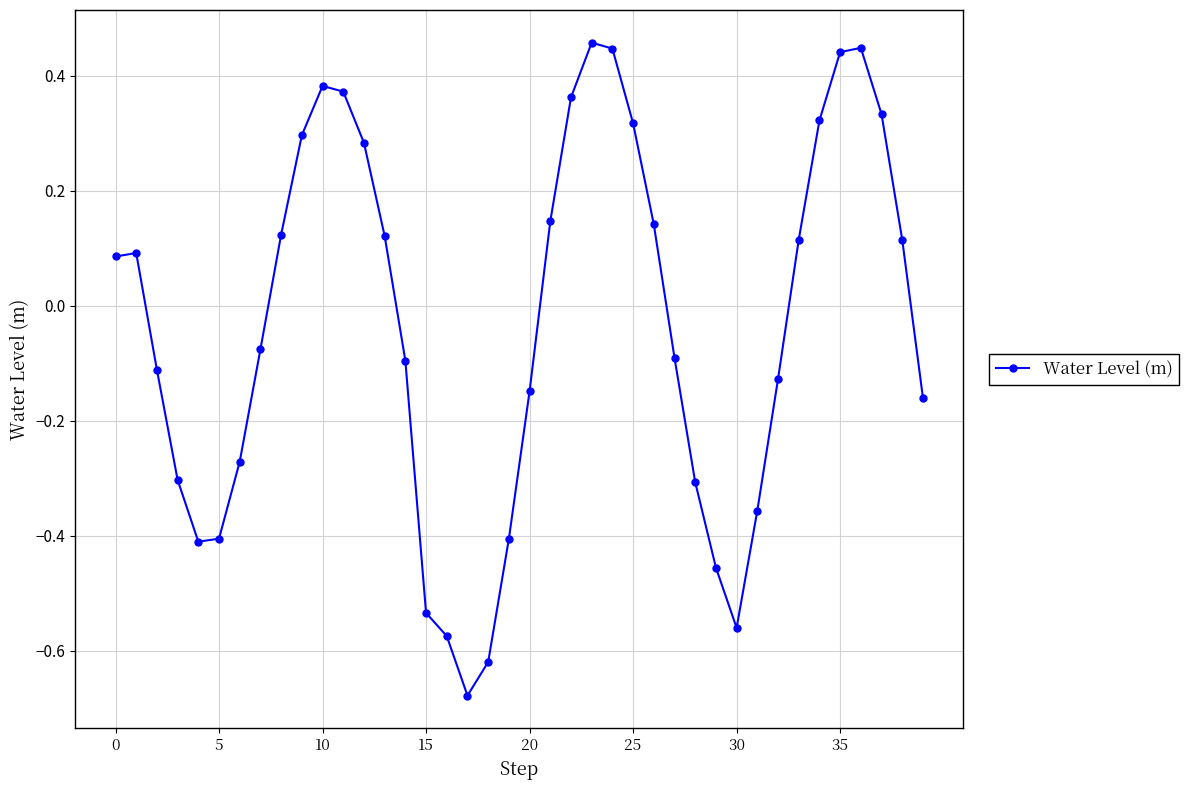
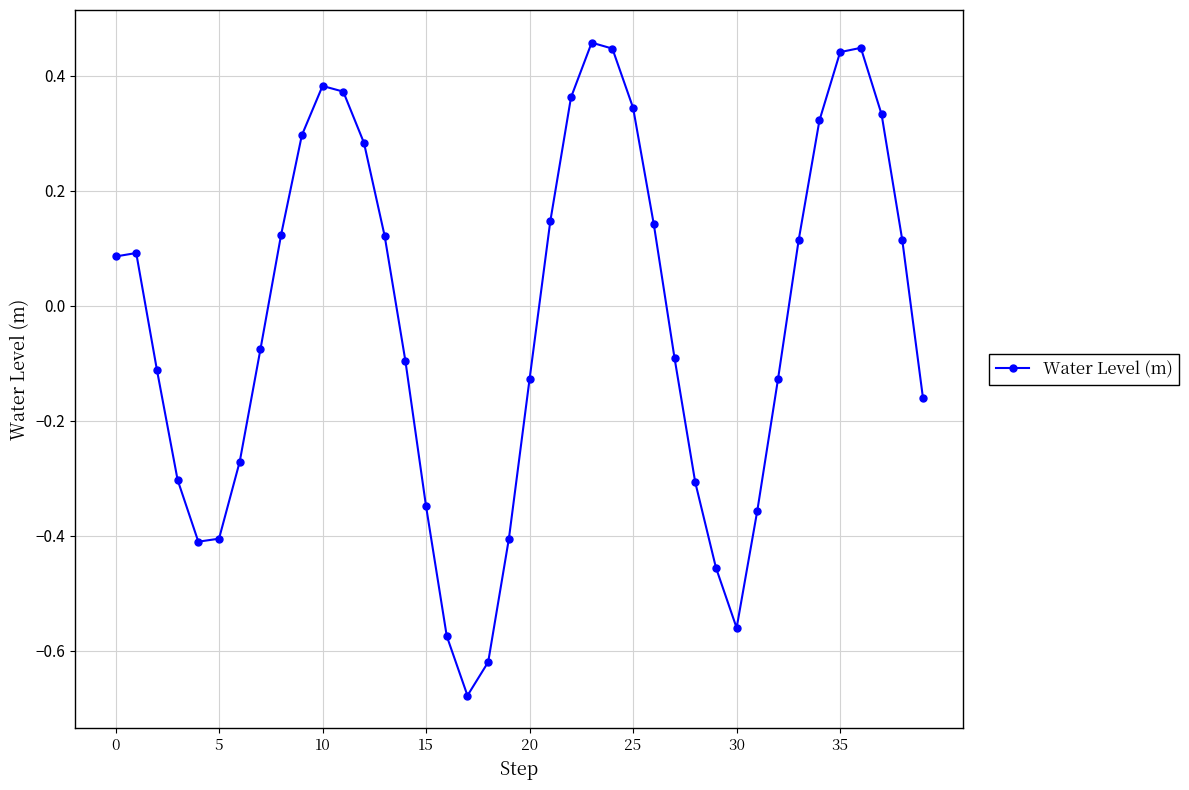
15: -0.53 -> -0.35
20: -0.15 -> -0.13
25: 0.32 -> 0.34
